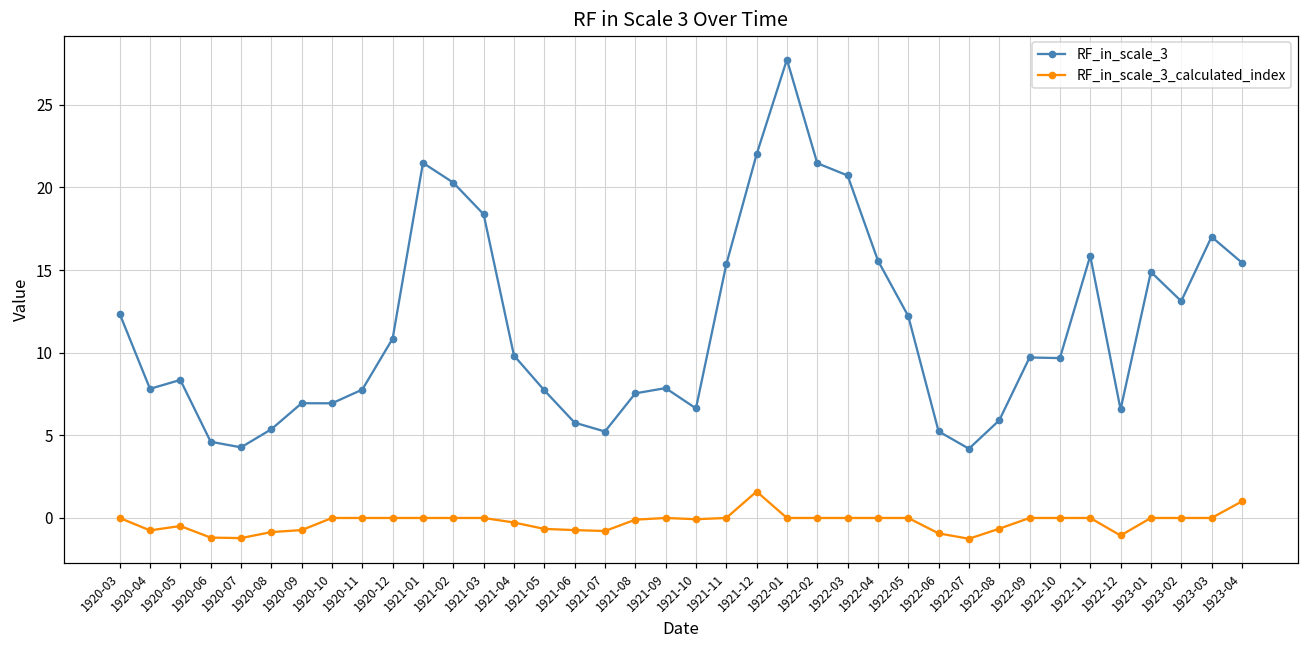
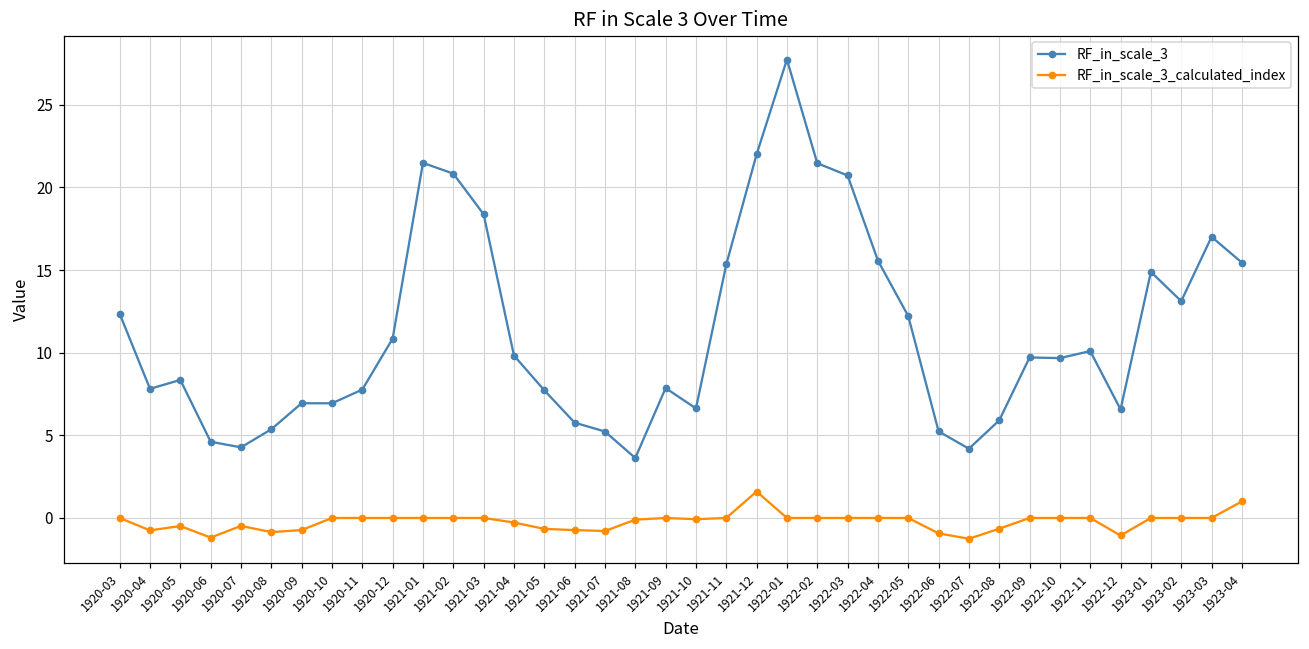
RF_in_scale_3_calculated_index, 1920-07: -1.2 -> -0.5
RF_in_scale_3, 1921-02: 20.3 -> 20.8
RF_in_scale_3, 1921-08: 7.5 -> 3.6
RF_in_scale_3, 1922-11: 15.9 -> 10.1
